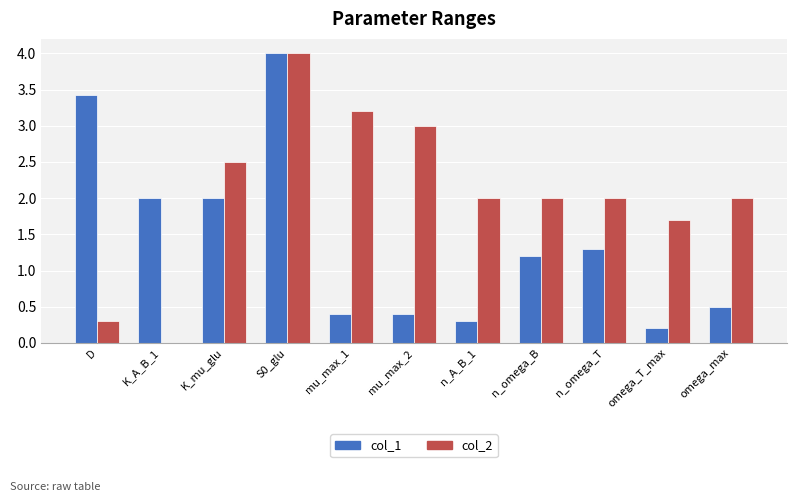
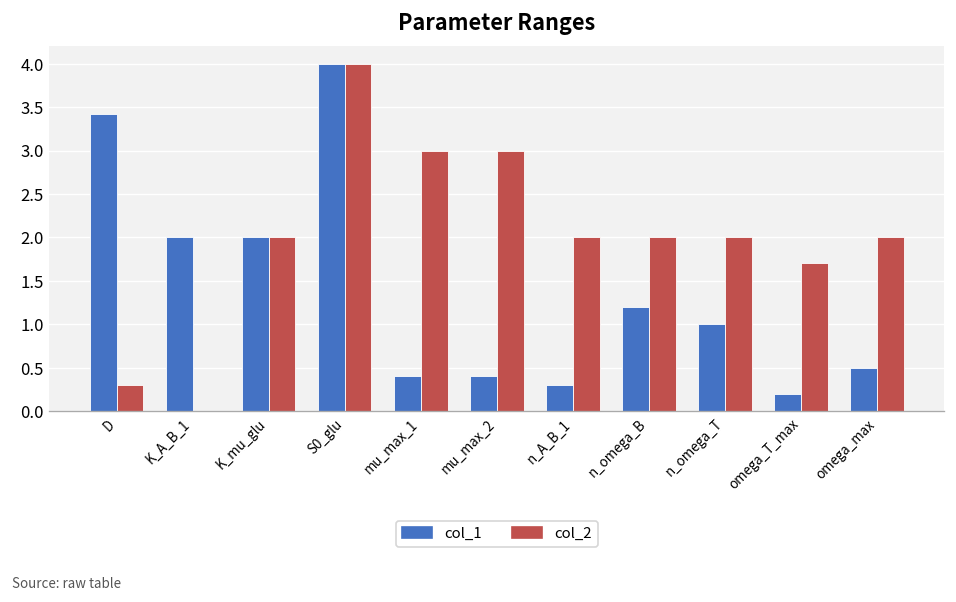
col_2, K_mu_glu: 2.5 -> 2.0
col_2, mu_max_1: 3.2 -> 3.0
col_1, n_omega_T: 1.3 -> 1.0
